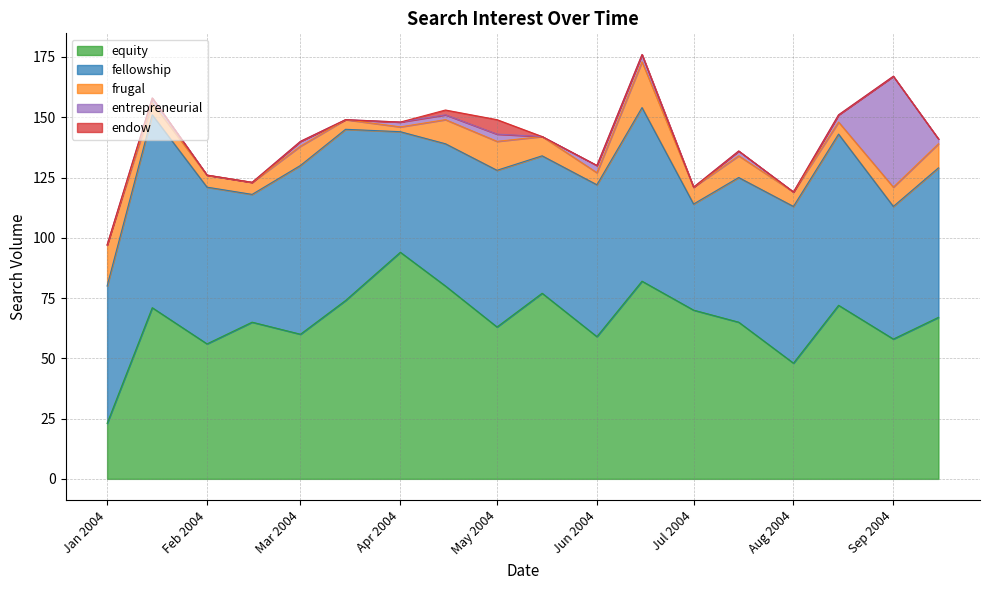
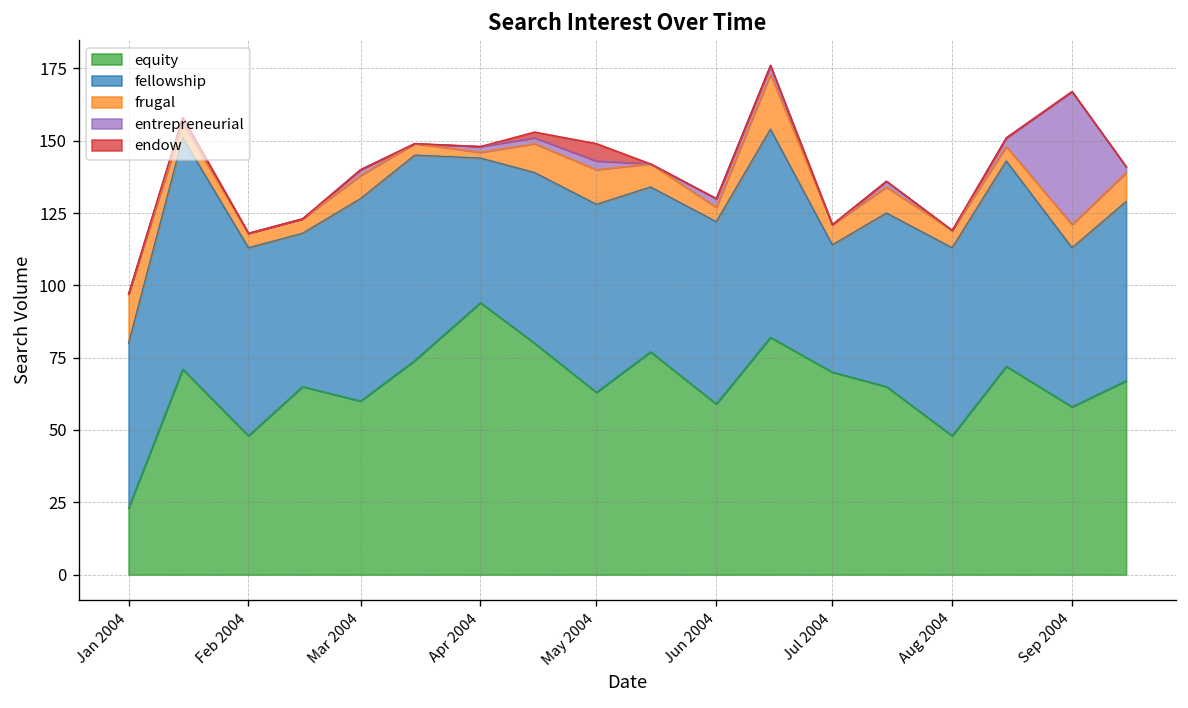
equity, Feb 2004: 56 -> 48
